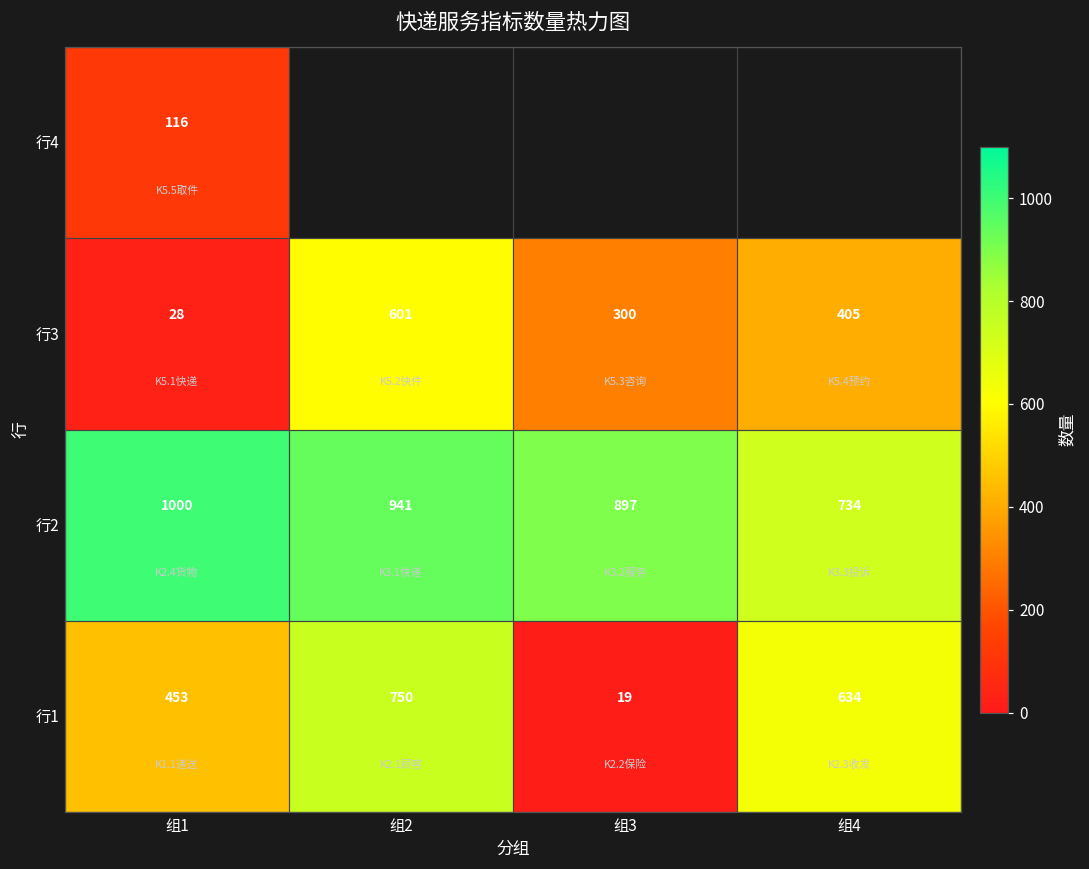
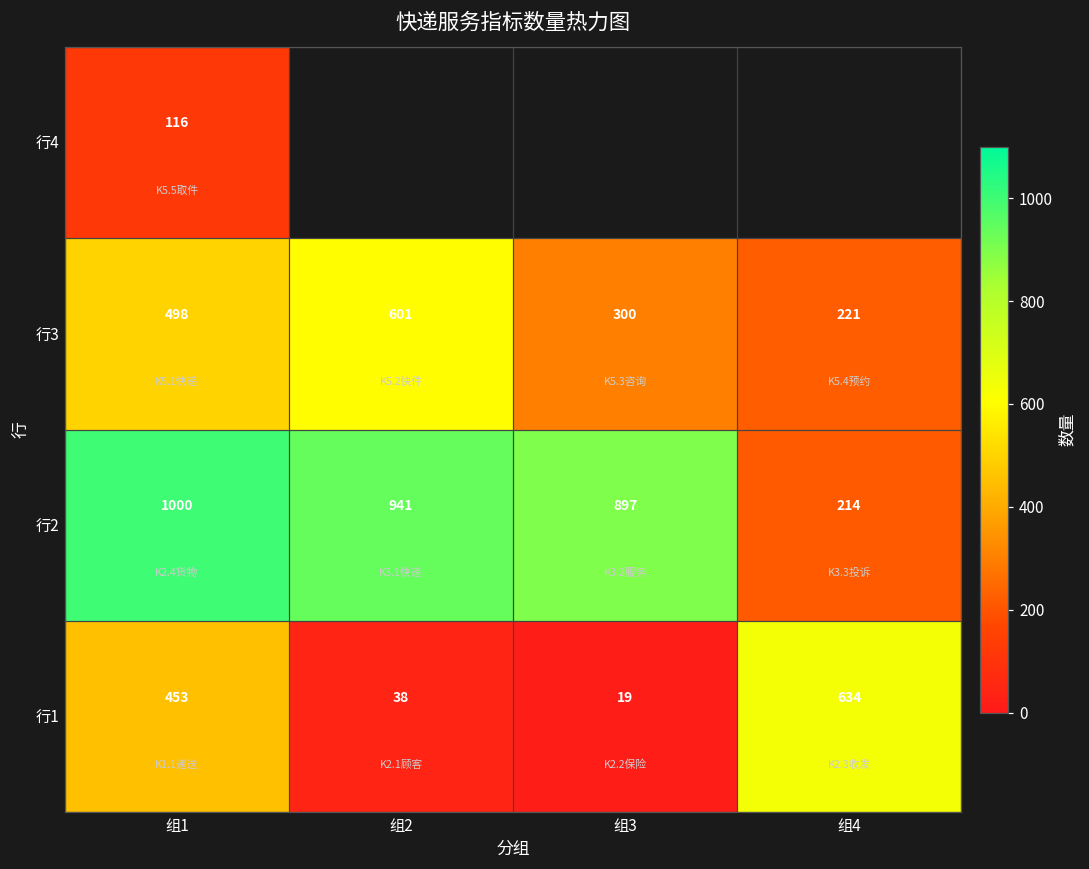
行3, 组1: 28 -> 498
行3, 组4: 405 -> 221
行2, 组4: 734 -> 214
行1, 组2: 750 -> 38
